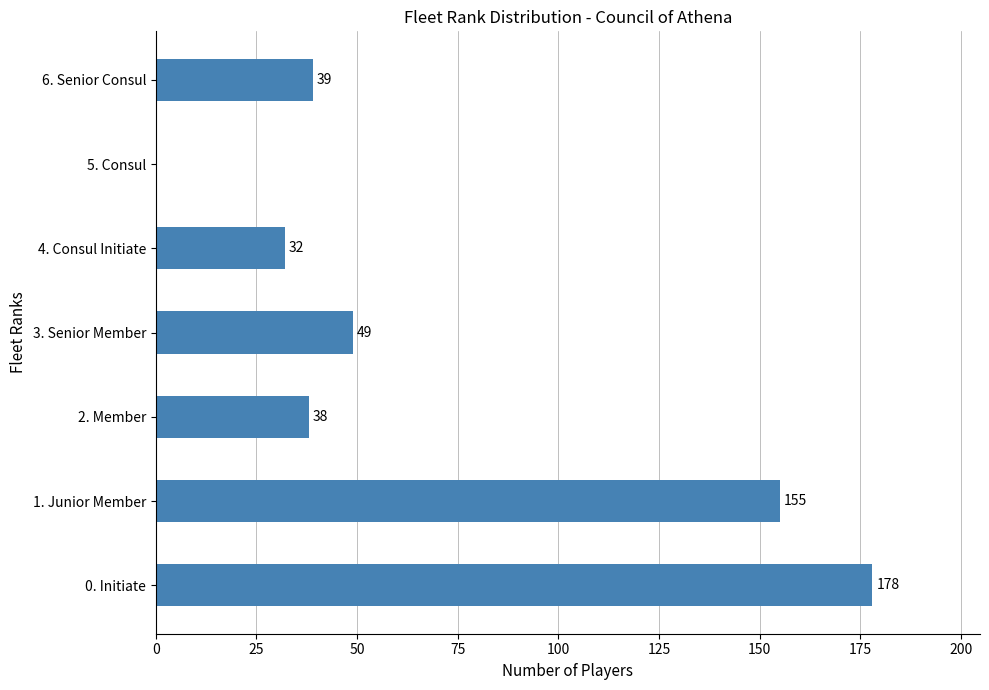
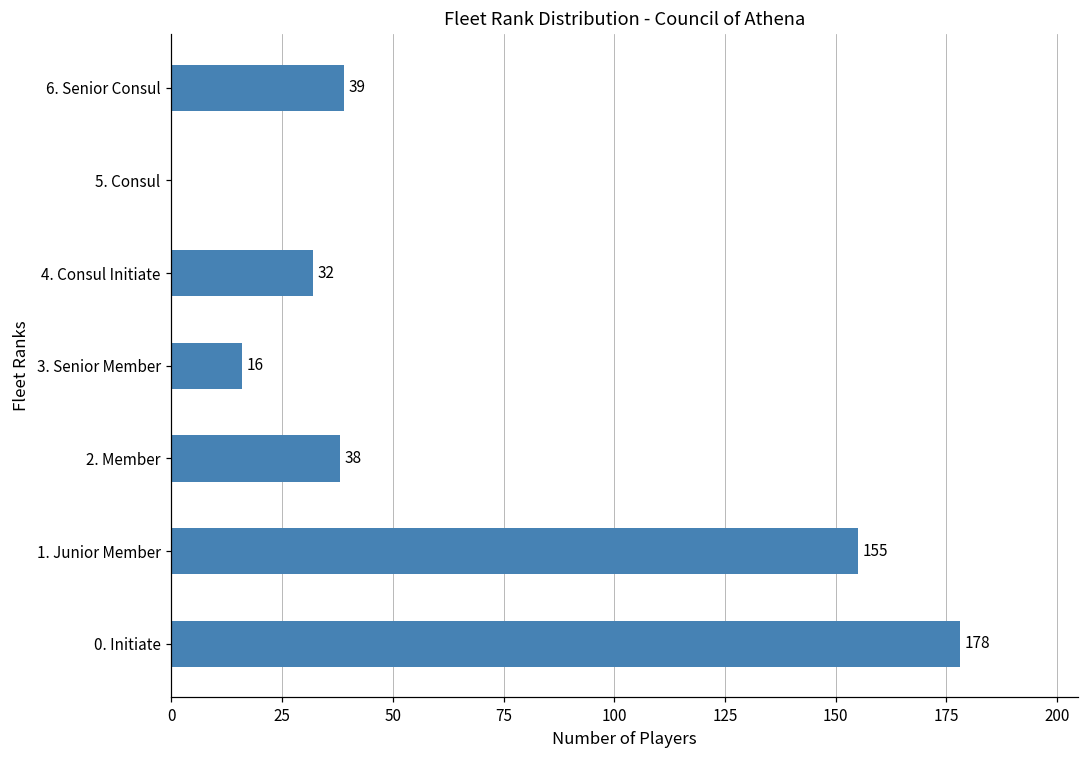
3. Senior Member: 49 -> 16
